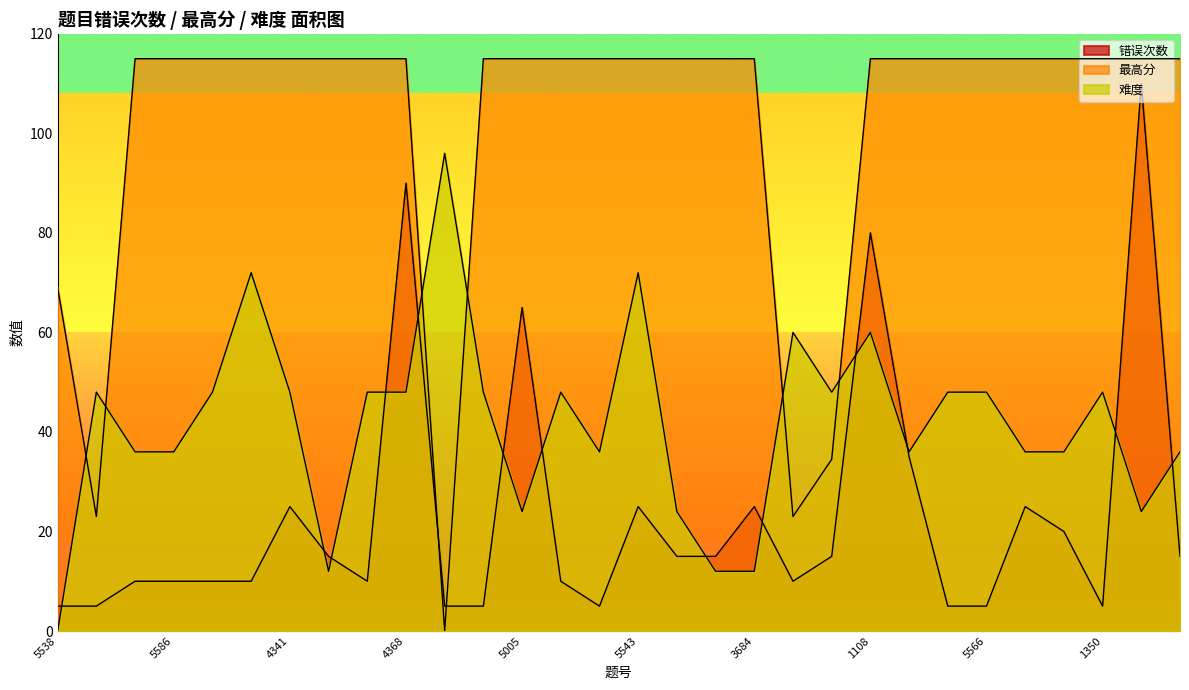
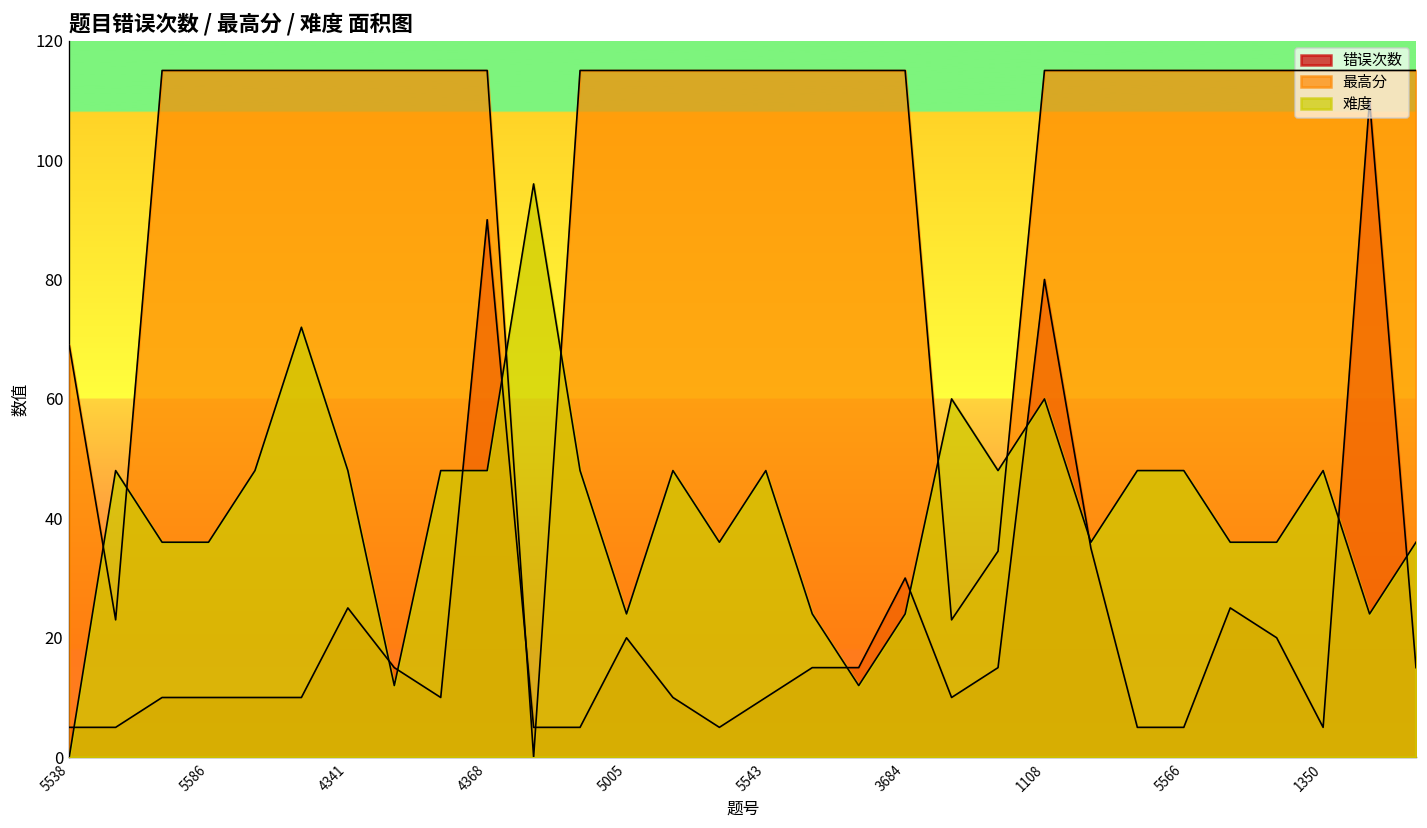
错误次数, 5005: 65 -> 20
错误次数, 5543: 25 -> 10
难度, 5543: 72 -> 48
错误次数, 3684: 25 -> 30
难度, 3684: 12 -> 24
